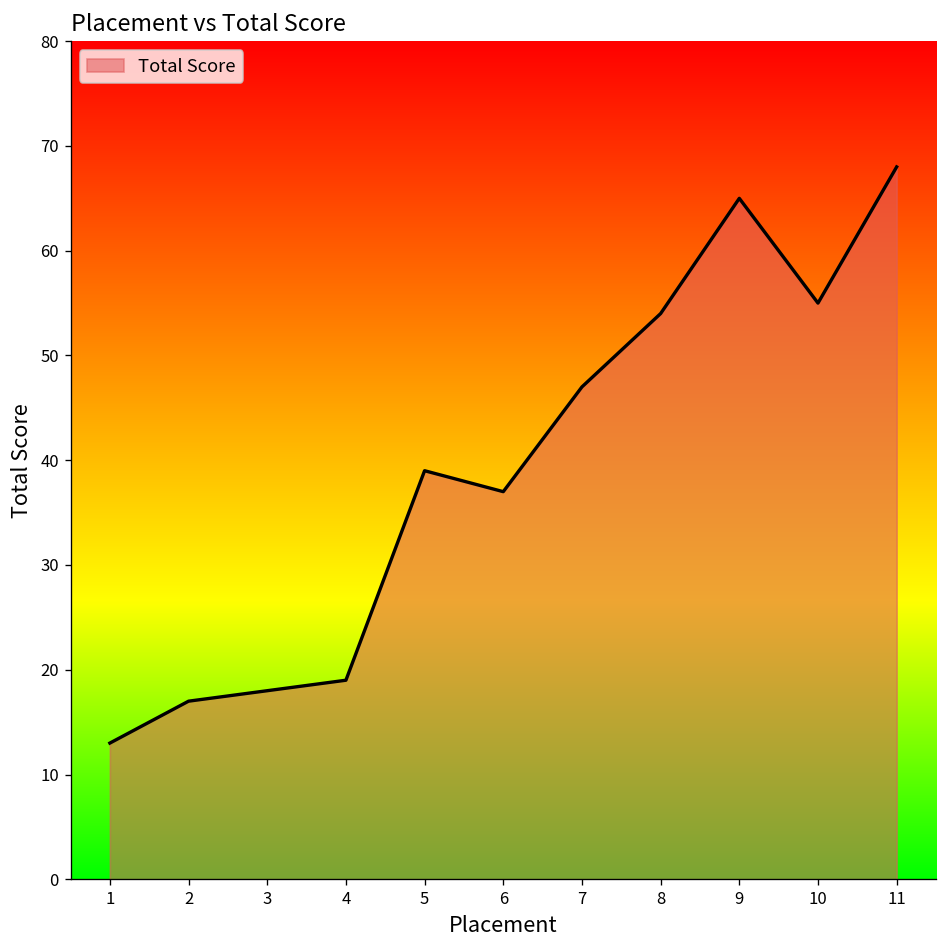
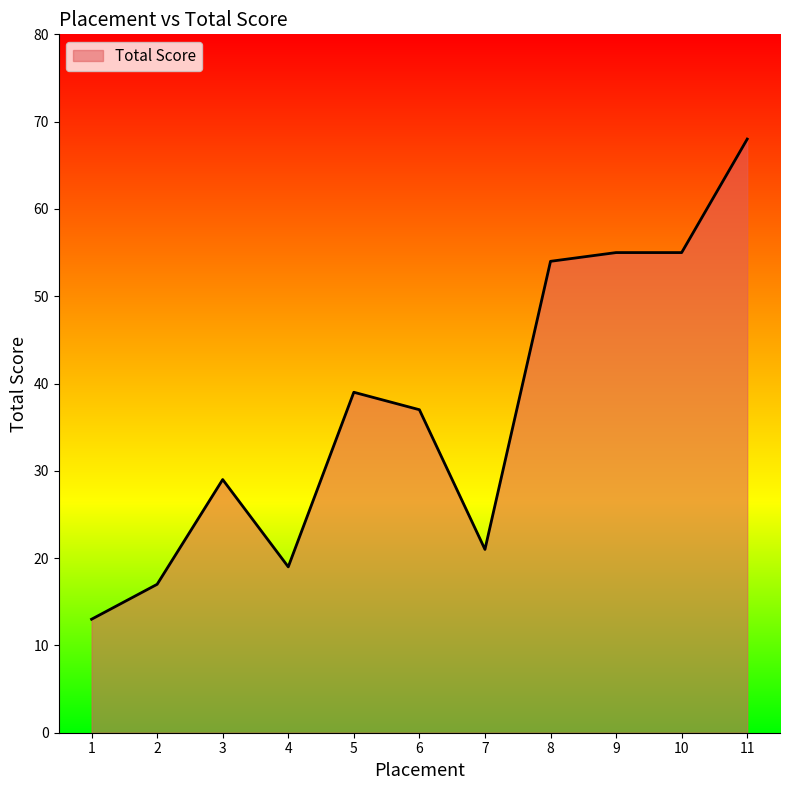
3: 18 -> 29
7: 47 -> 21
9: 65 -> 55
